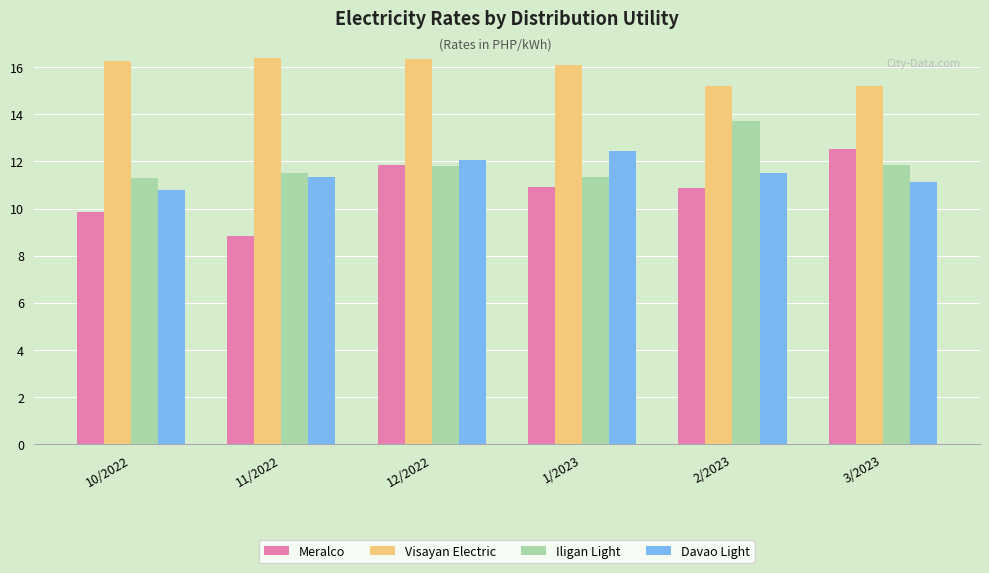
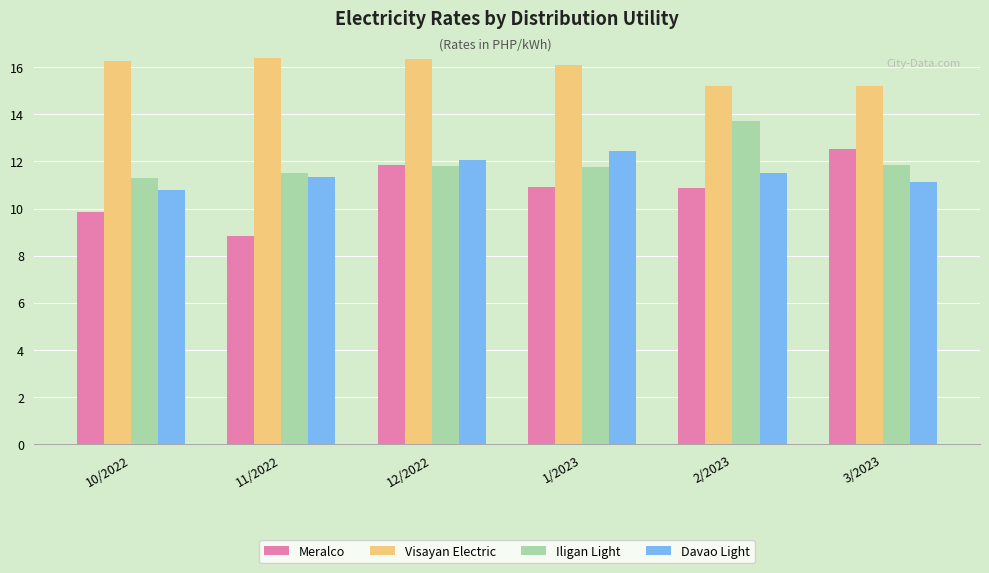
Iligan Light, 1/2023: 11.4 -> 11.8
